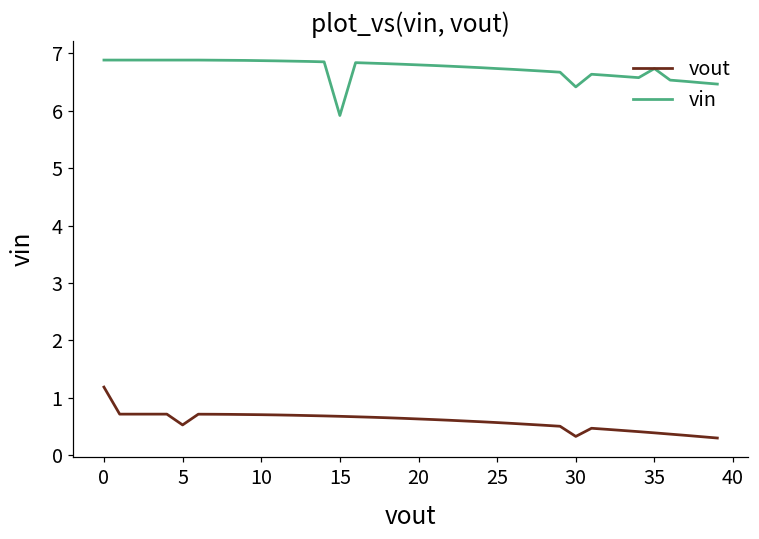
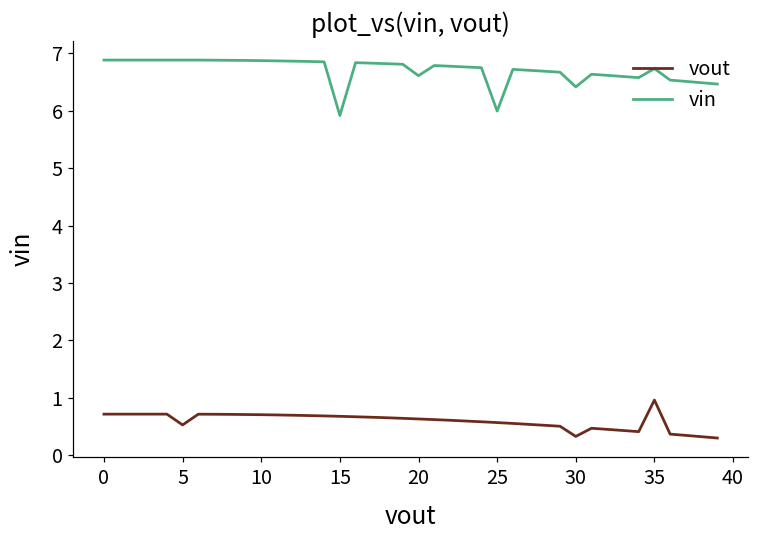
vout, 0: 1.2 -> 0.7
vin, 20: 6.8 -> 6.6
vin, 25: 6.7 -> 6.0
vout, 35: 0.4 -> 1.0
